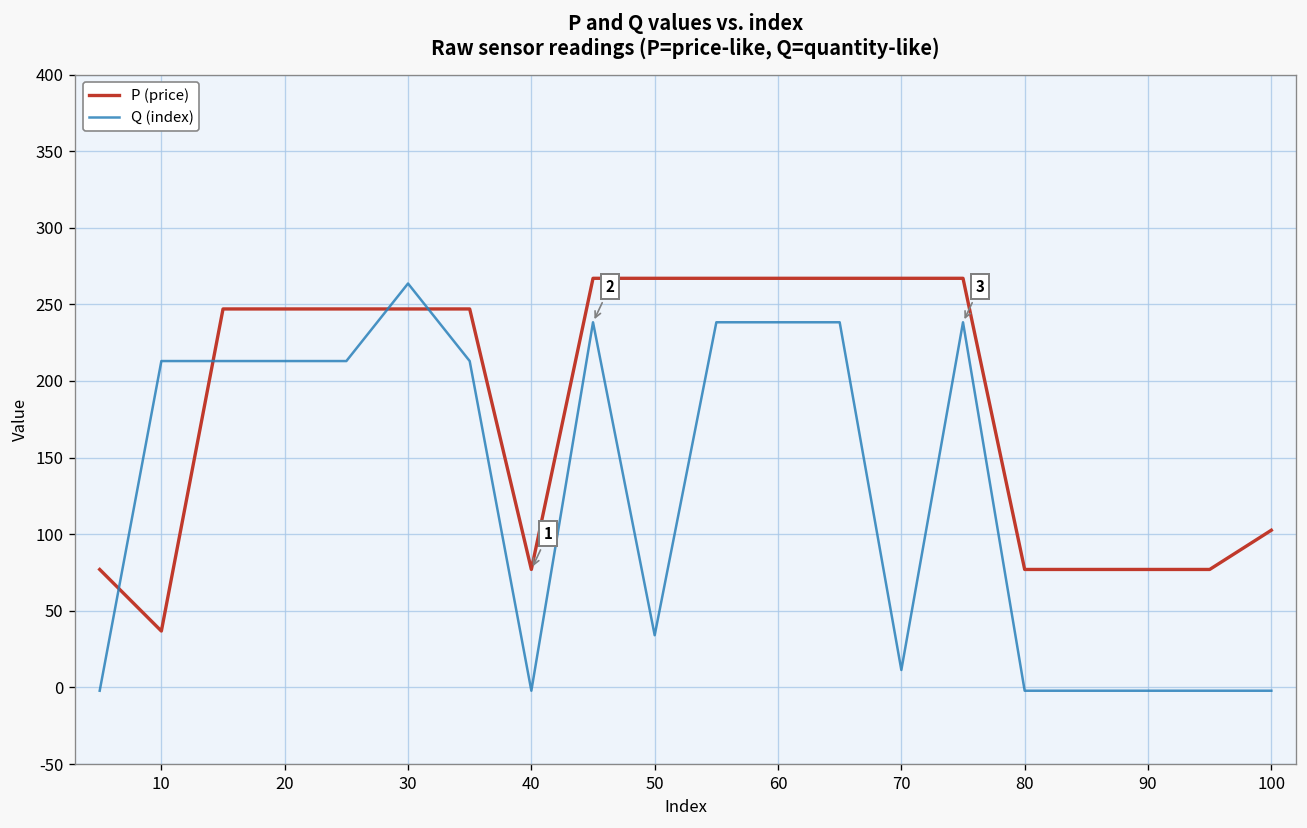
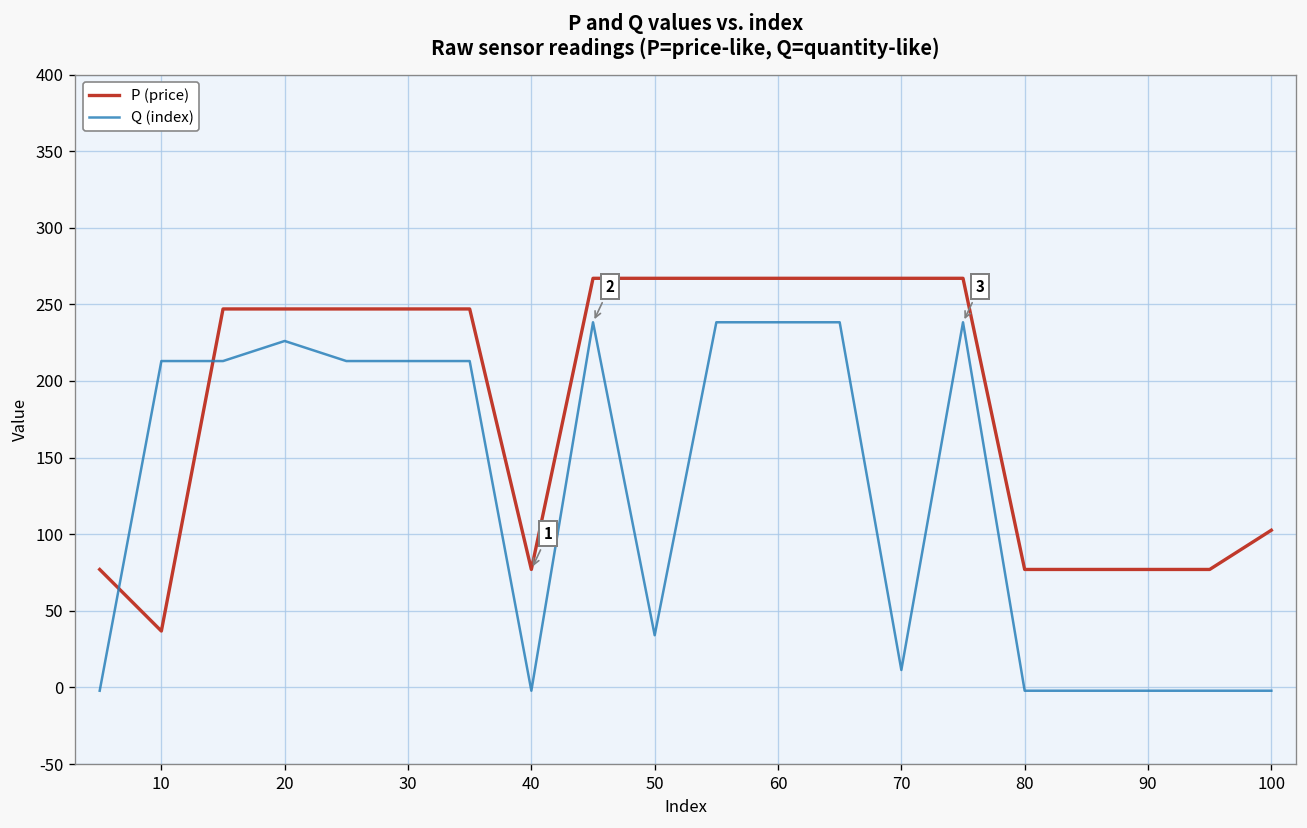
Q (index), 20: 213 -> 226
Q (index), 30: 264 -> 213
